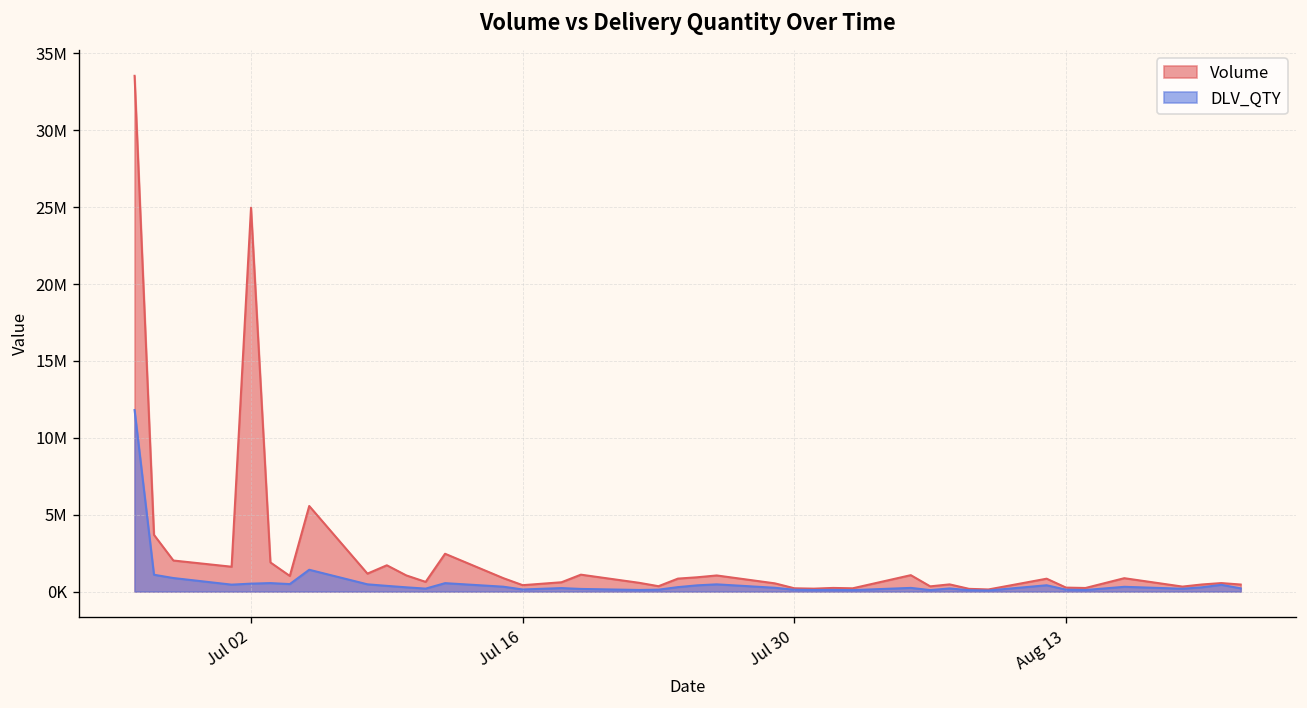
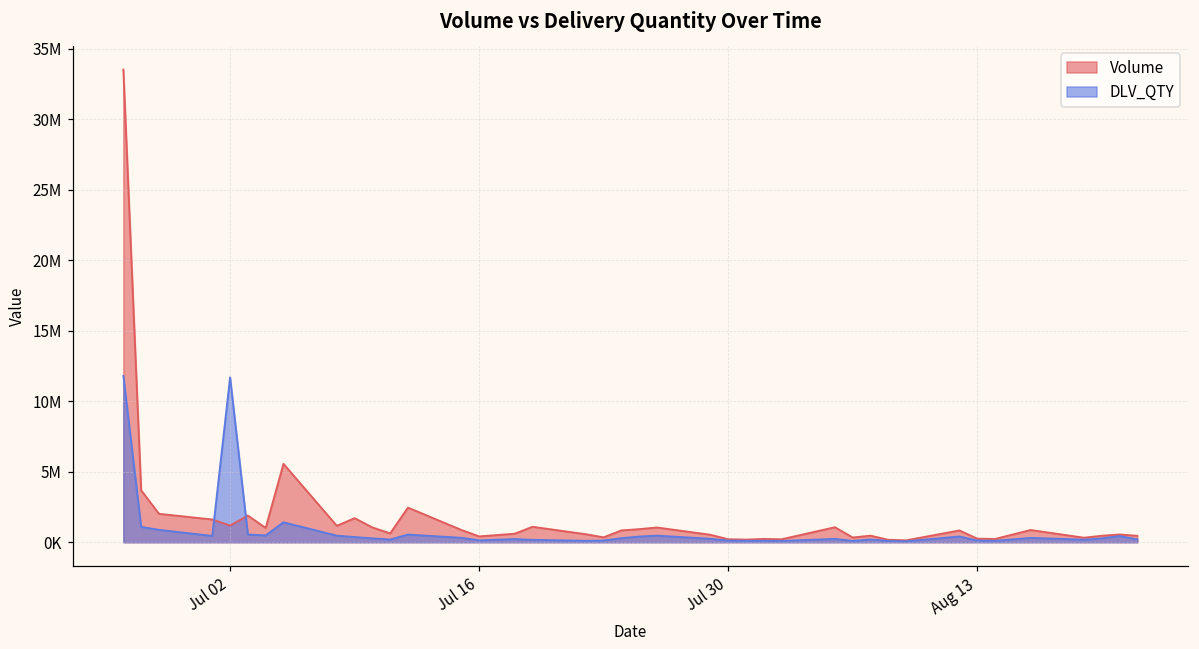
Volume, Jul 02: 25000000 -> 1200000
DLV_QTY, Jul 02: 500000 -> 11700000
